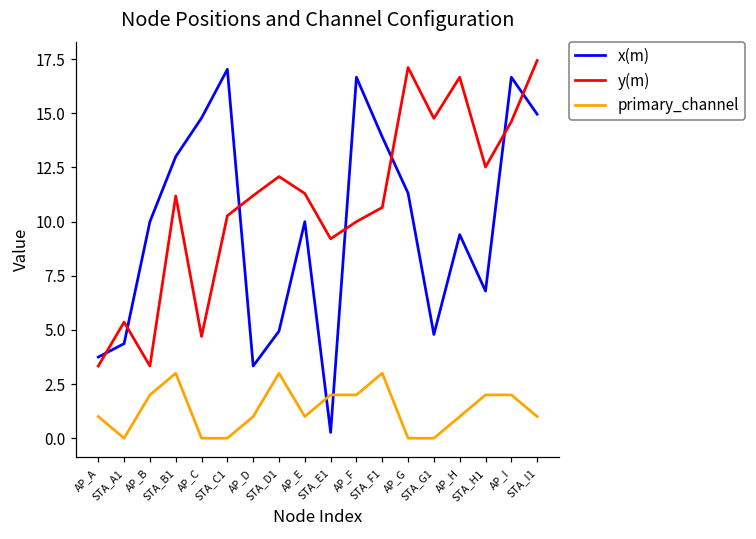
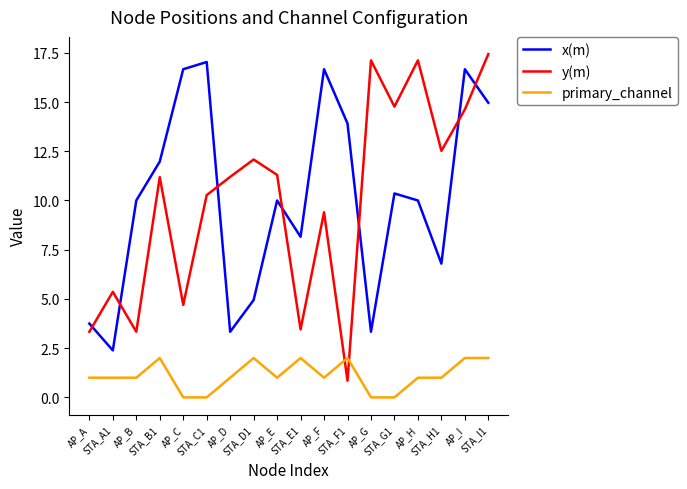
x(m), STA_A1: 4.4 -> 2.4
primary_channel, STA_A1: 0 -> 1
primary_channel, AP_B: 2 -> 1
x(m), STA_B1: 13.0 -> 12.0
primary_channel, STA_B1: 3 -> 2
x(m), AP_C: 14.8 -> 16.7
primary_channel, STA_D1: 3 -> 2
x(m), STA_E1: 0.3 -> 8.2
y(m), STA_E1: 9.2 -> 3.5
y(m), AP_F: 10.0 -> 9.4
primary_channel, AP_F: 2 -> 1
y(m), STA_F1: 10.7 -> 0.8
primary_channel, STA_F1: 3 -> 2
x(m), AP_G: 11.3 -> 3.3
x(m), STA_G1: 4.8 -> 10.4
x(m), AP_H: 9.4 -> 10.0
y(m), AP_H: 16.7 -> 17.1
primary_channel, STA_H1: 2 -> 1
primary_channel, STA_I1: 1 -> 2
